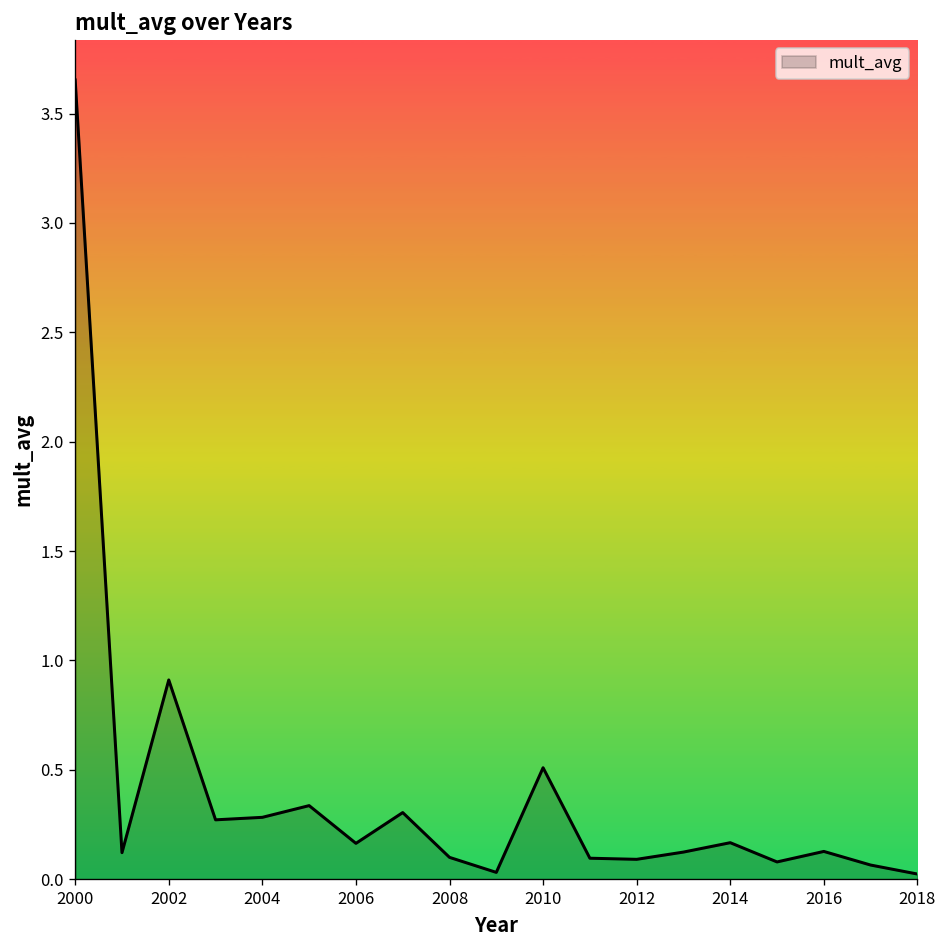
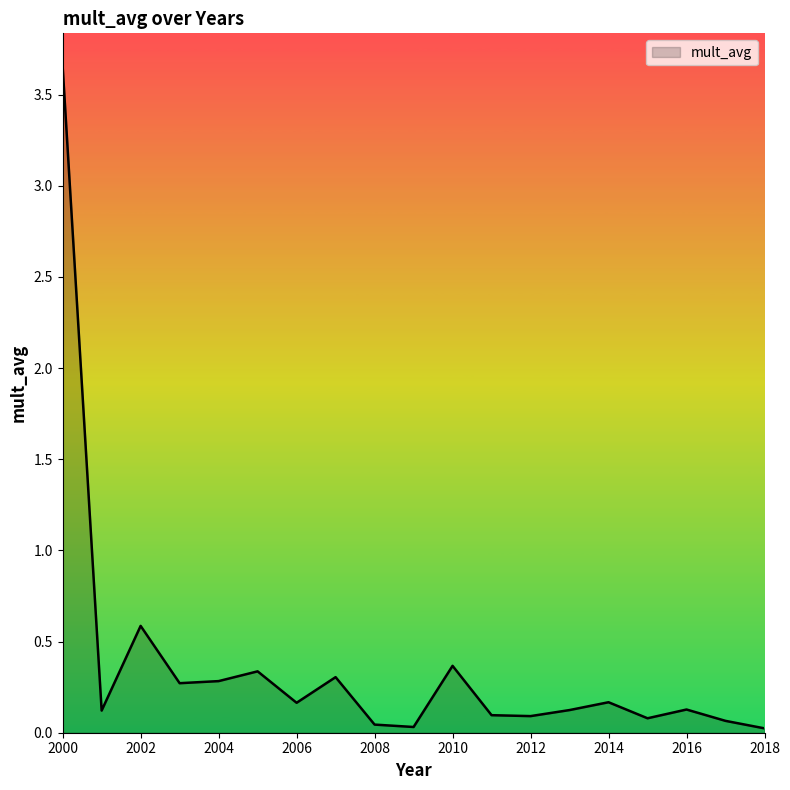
2002: 0.91 -> 0.59
2008: 0.10 -> 0.04
2010: 0.51 -> 0.37
